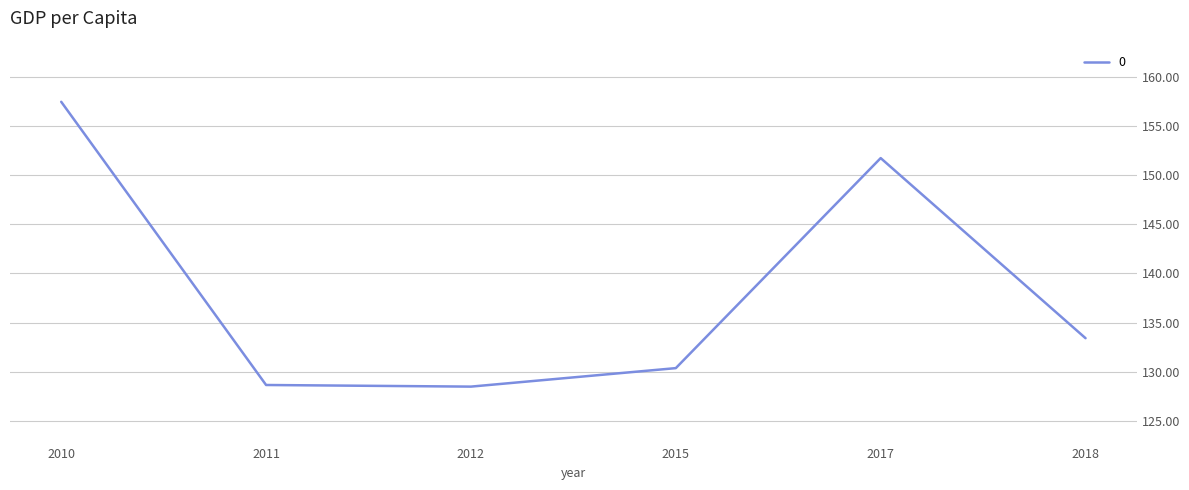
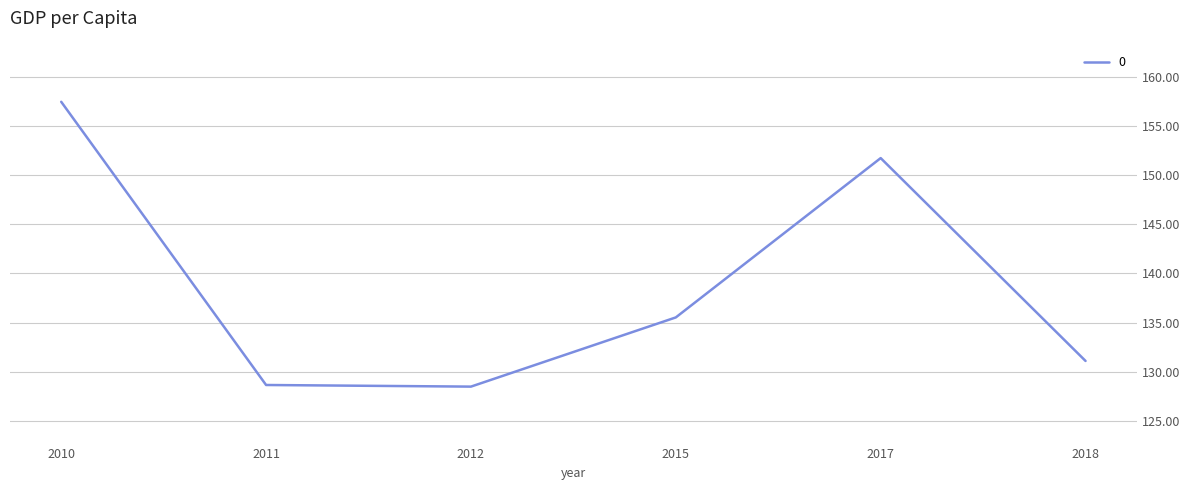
2015: 130 -> 136
2018: 133 -> 131
